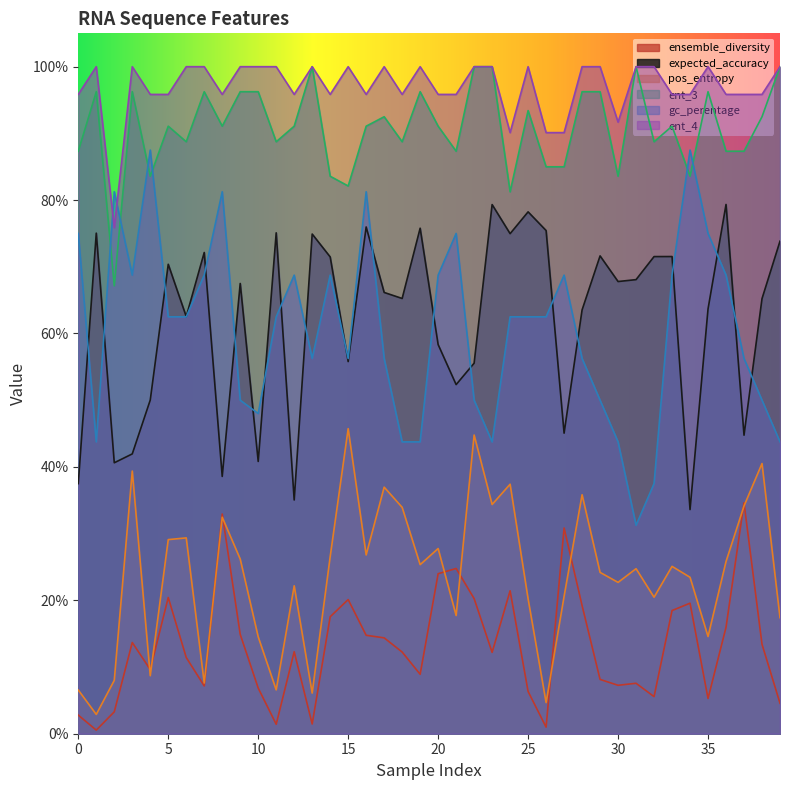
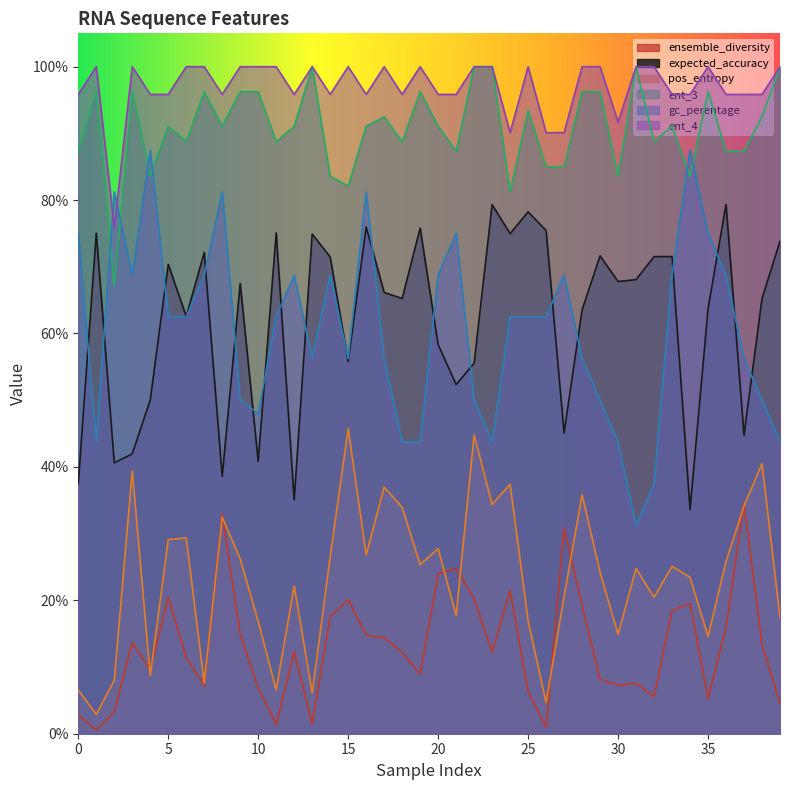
pos_entropy, 10: 15% -> 17%
pos_entropy, 25: 20% -> 17%
pos_entropy, 30: 23% -> 15%
